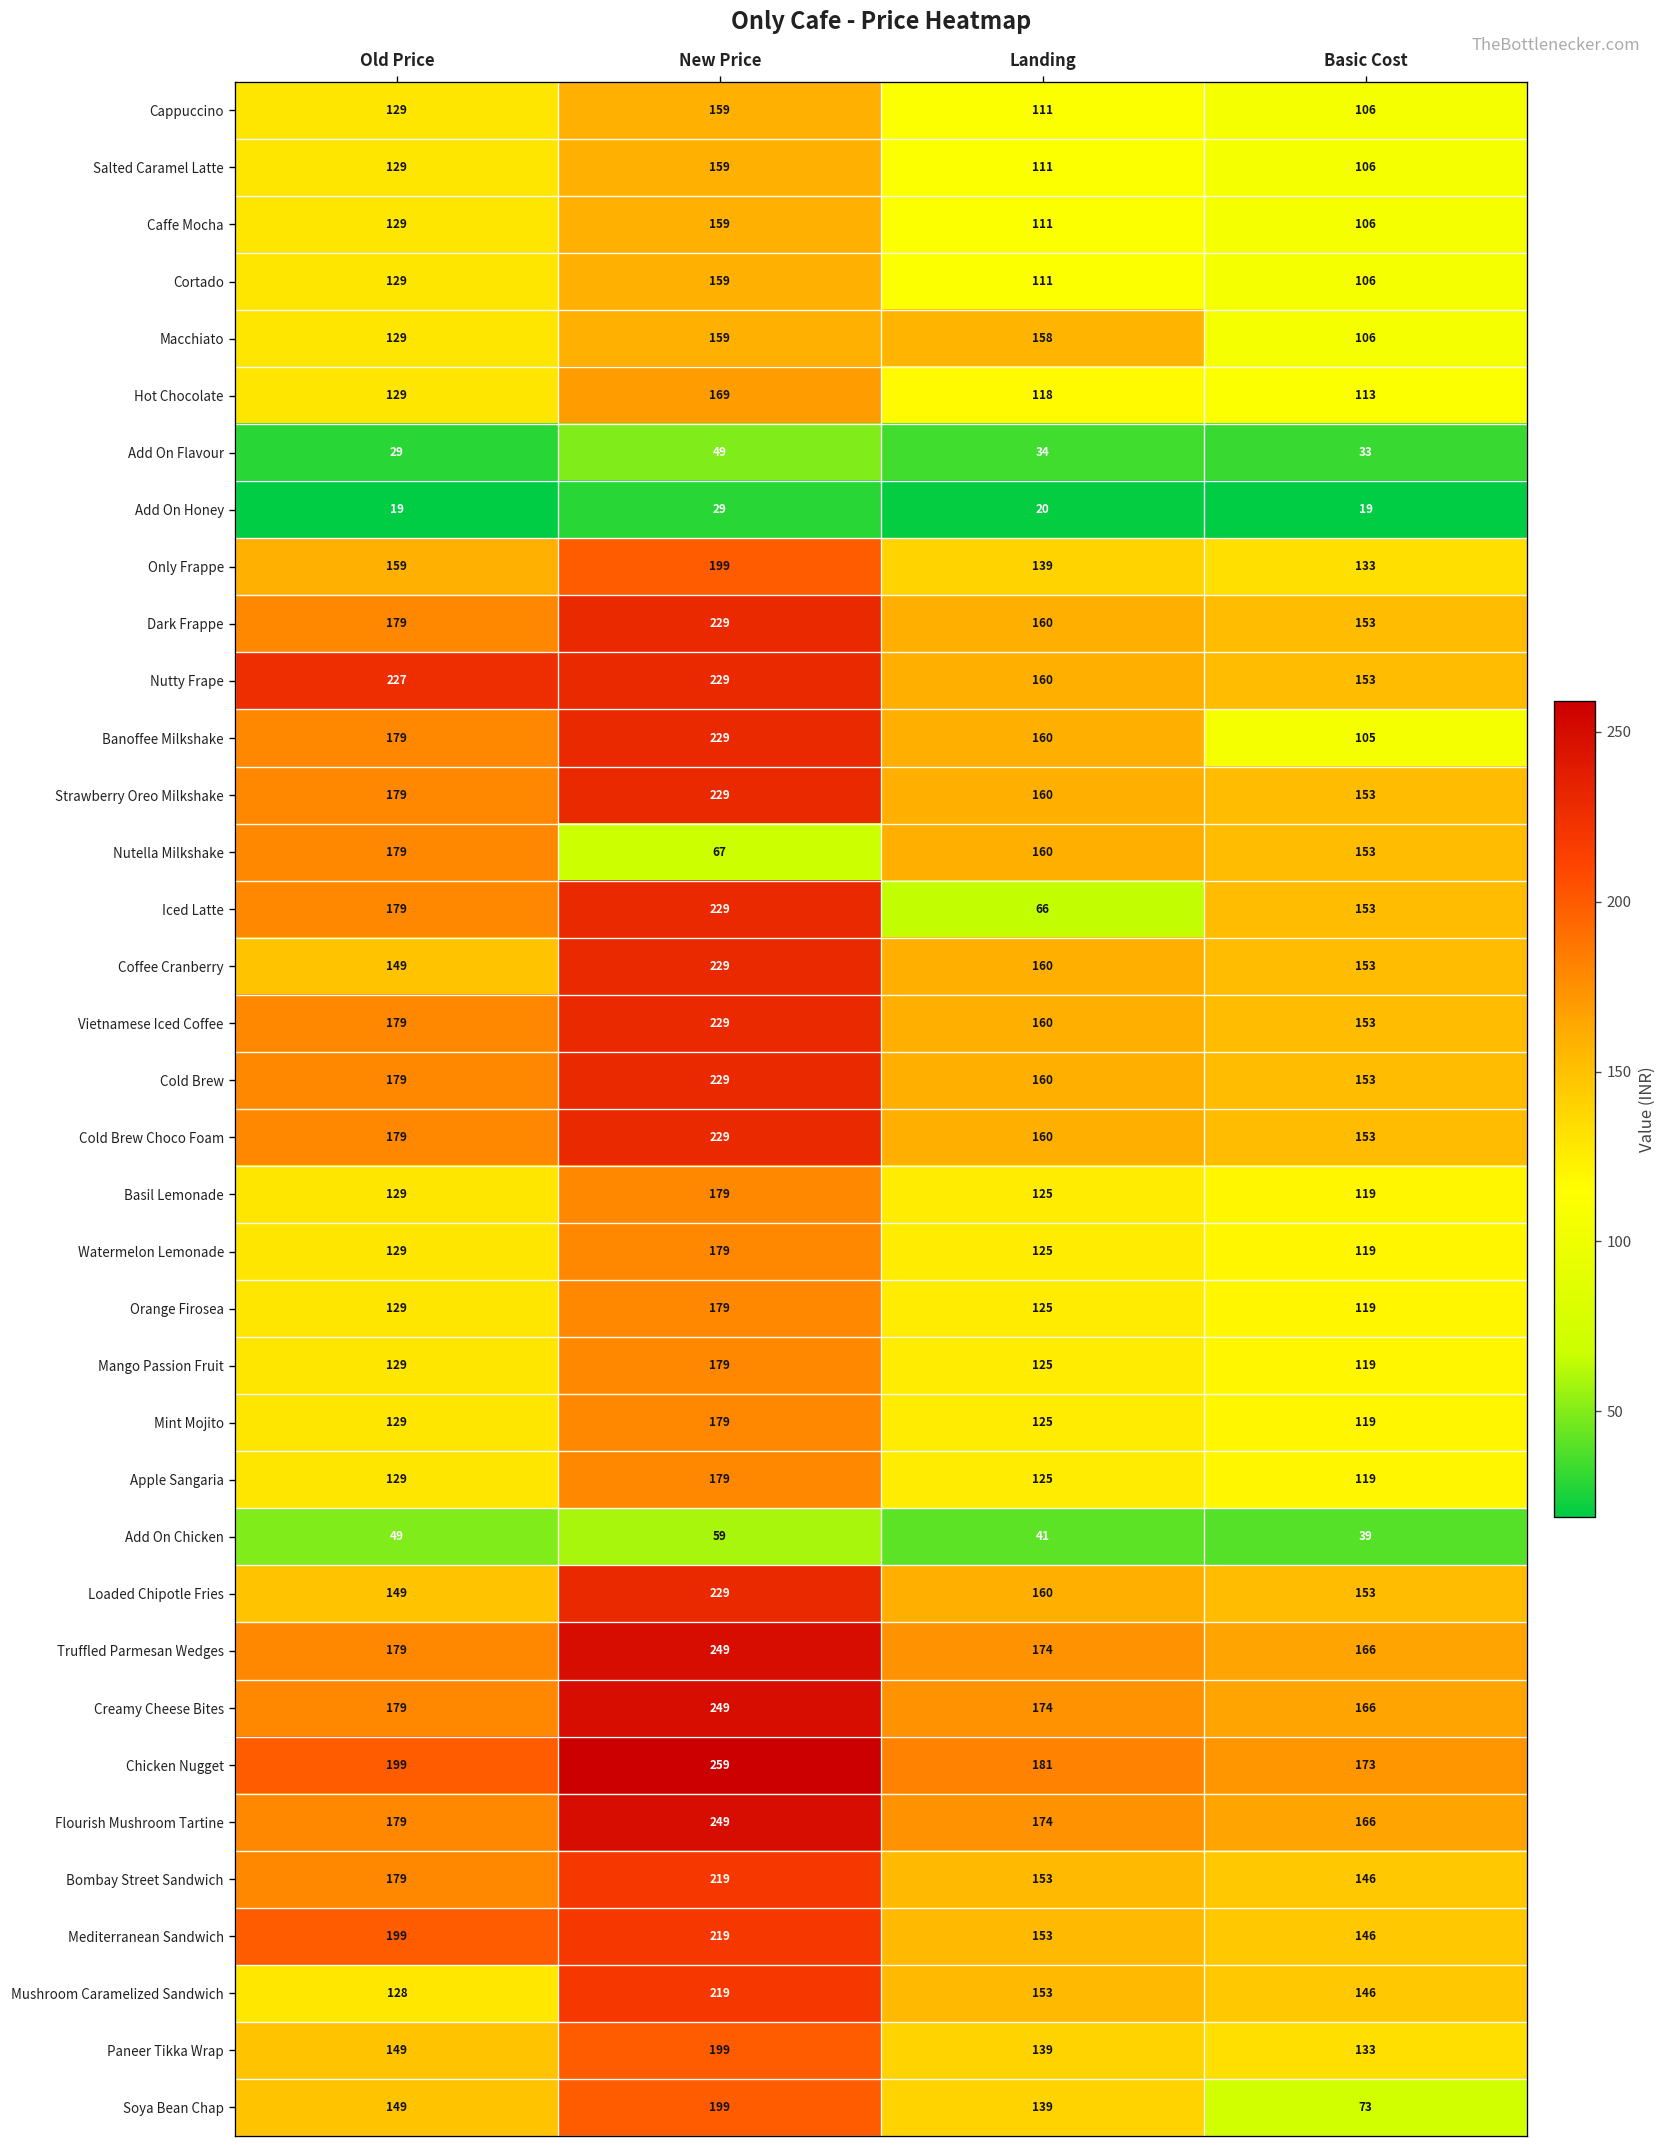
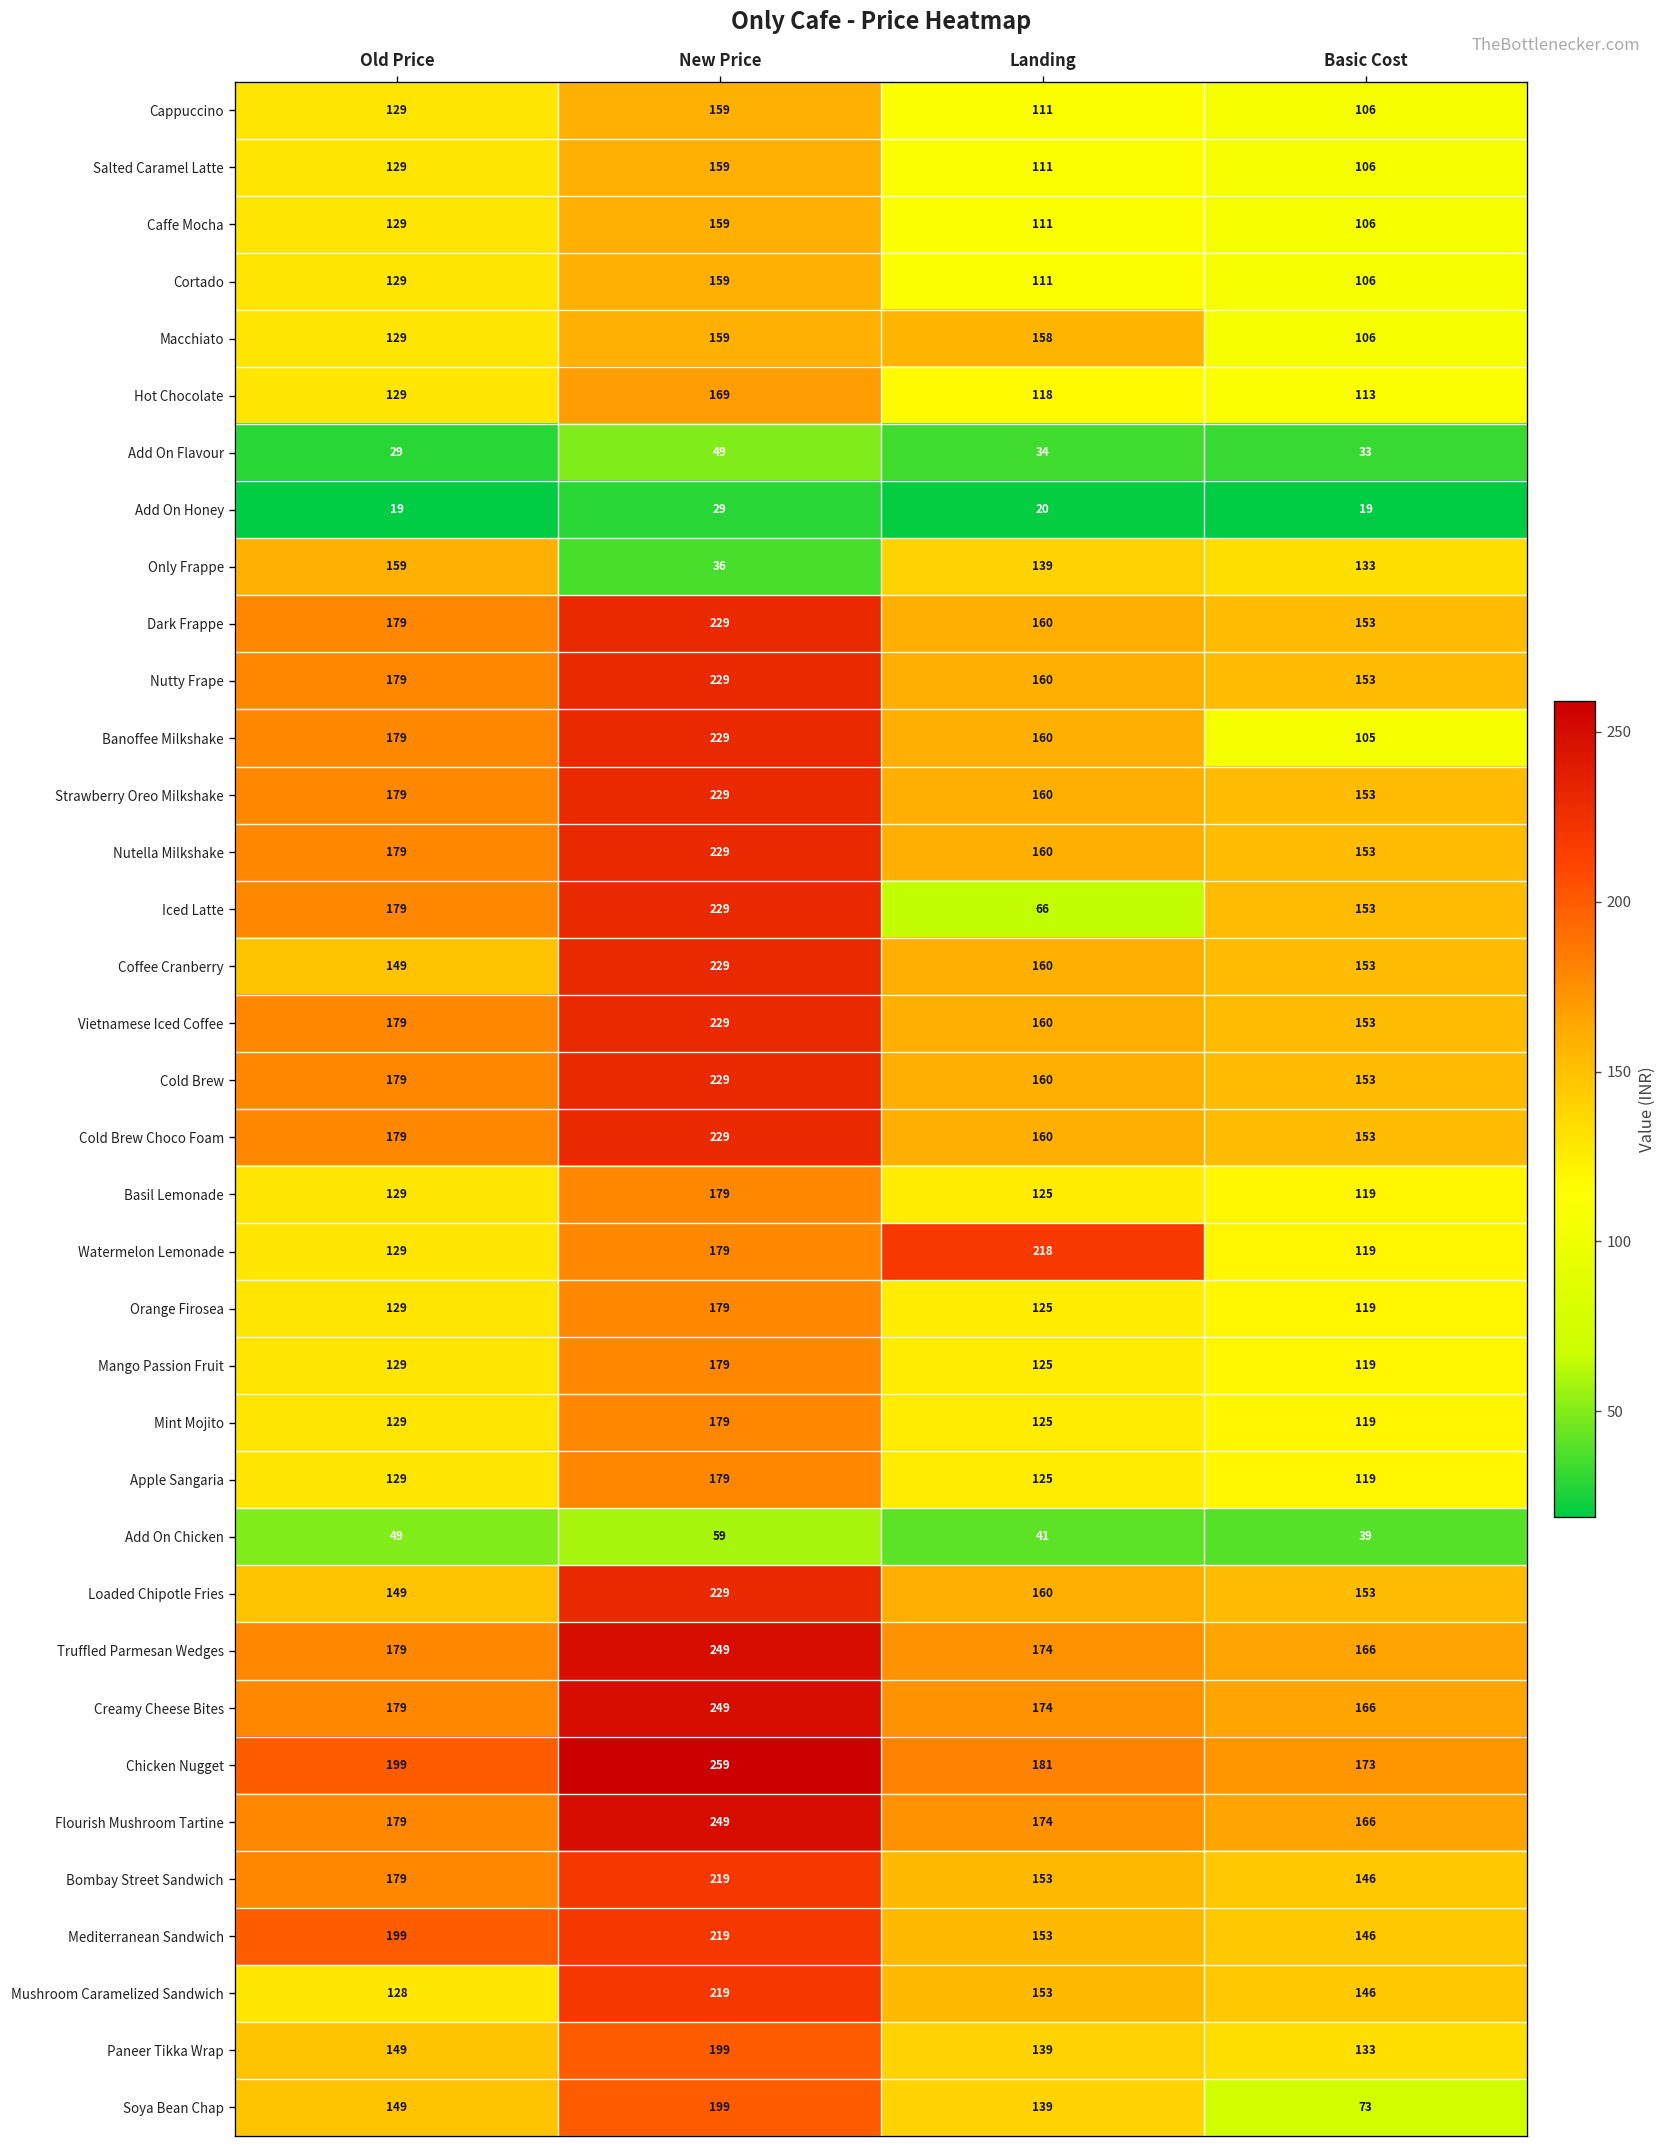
Only Frappe, New Price: 199 -> 36
Nutty Frape, Old Price: 227 -> 179
Nutella Milkshake, New Price: 67 -> 229
Watermelon Lemonade, Landing: 125 -> 218
